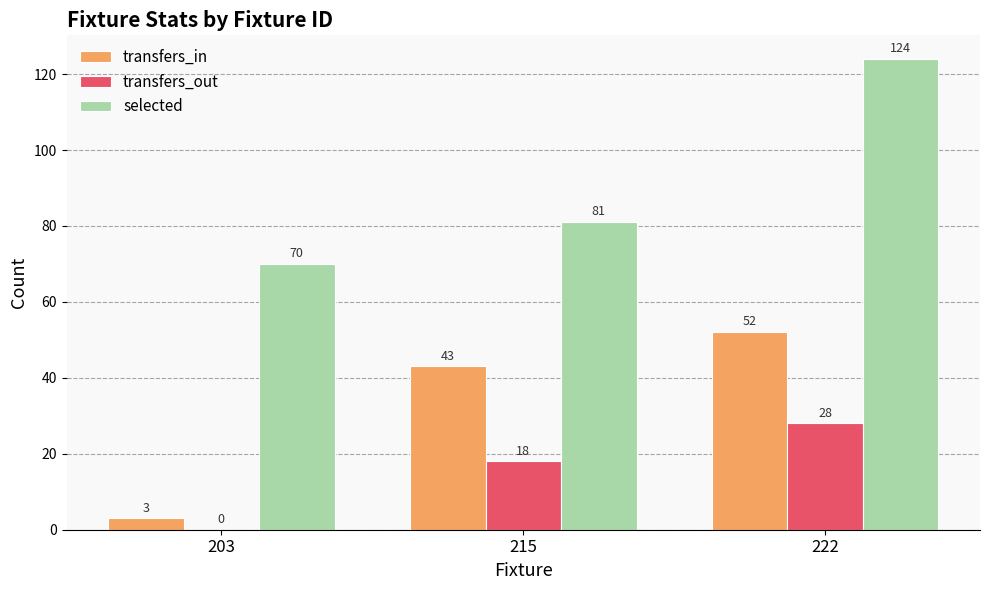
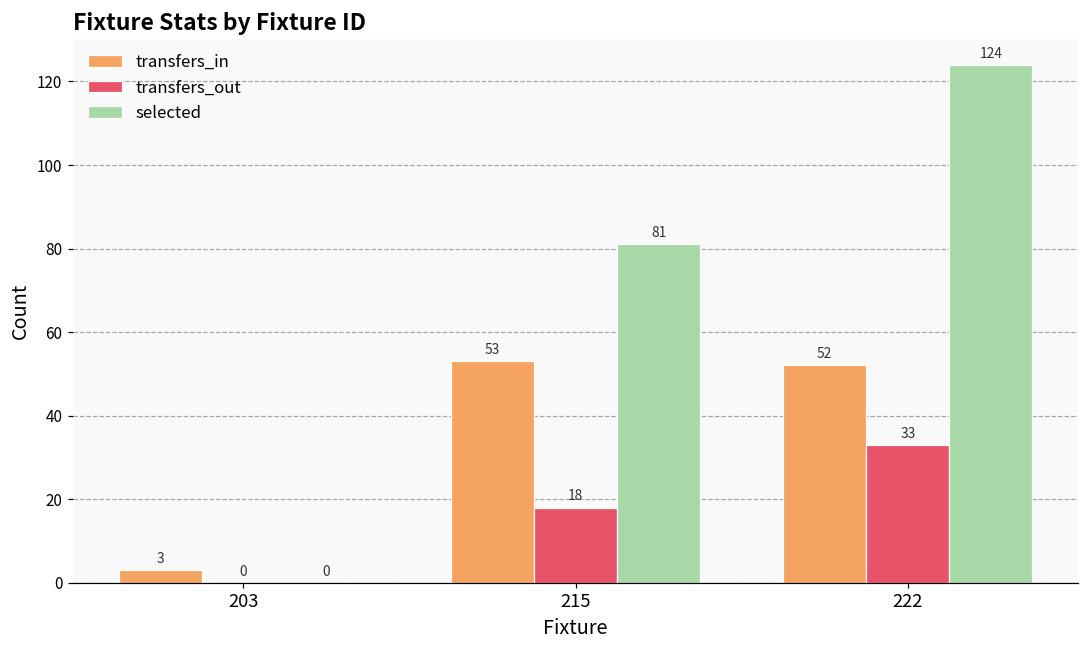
selected, 203: 70 -> 0
transfers_in, 215: 43 -> 53
transfers_out, 222: 28 -> 33
